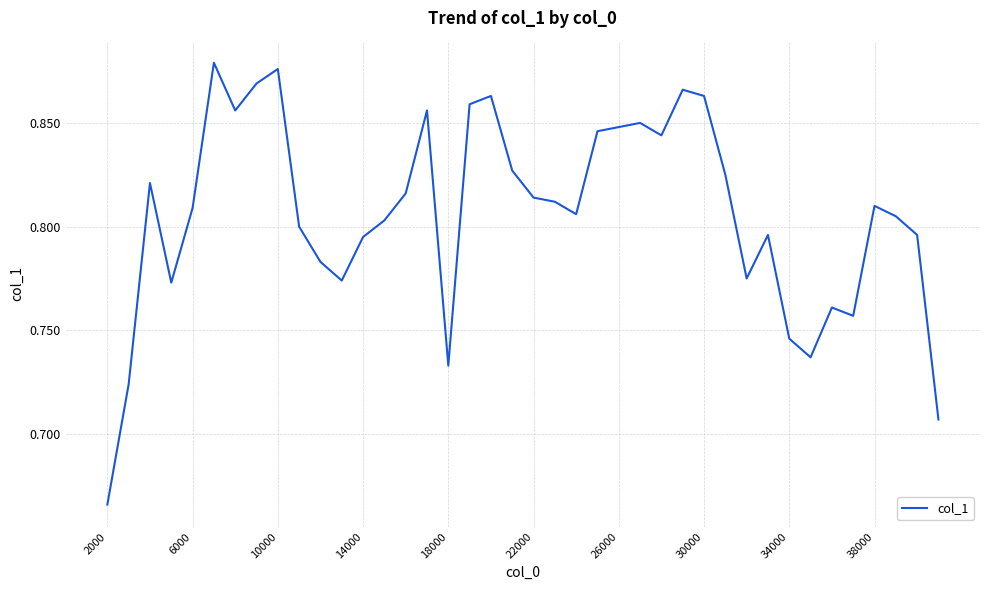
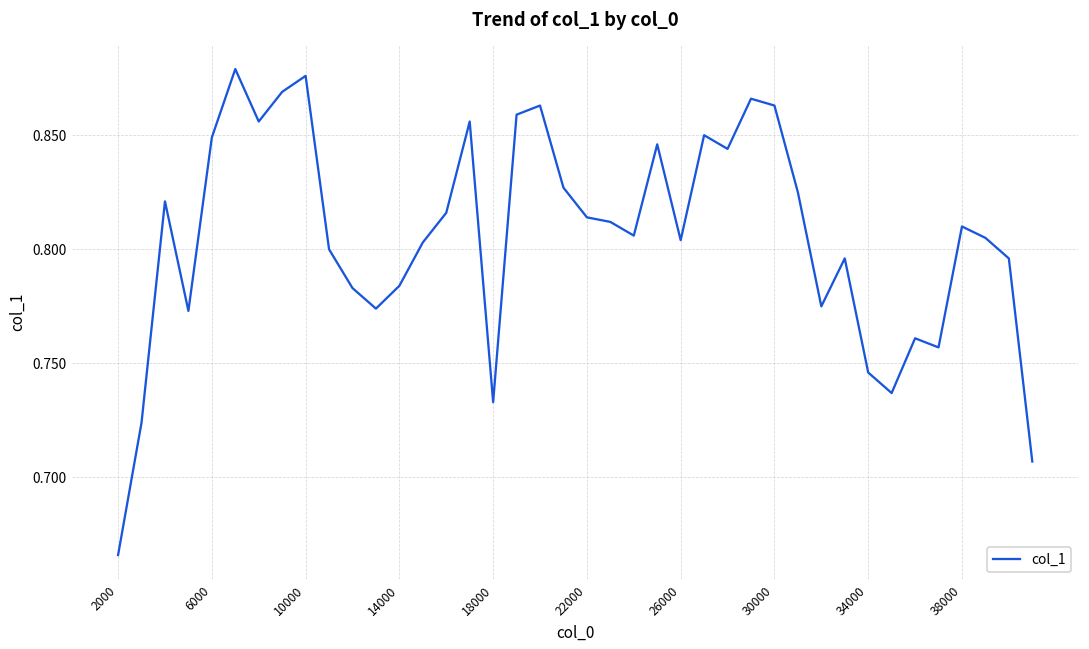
6000: 0.809 -> 0.849
14000: 0.795 -> 0.784
26000: 0.848 -> 0.804
